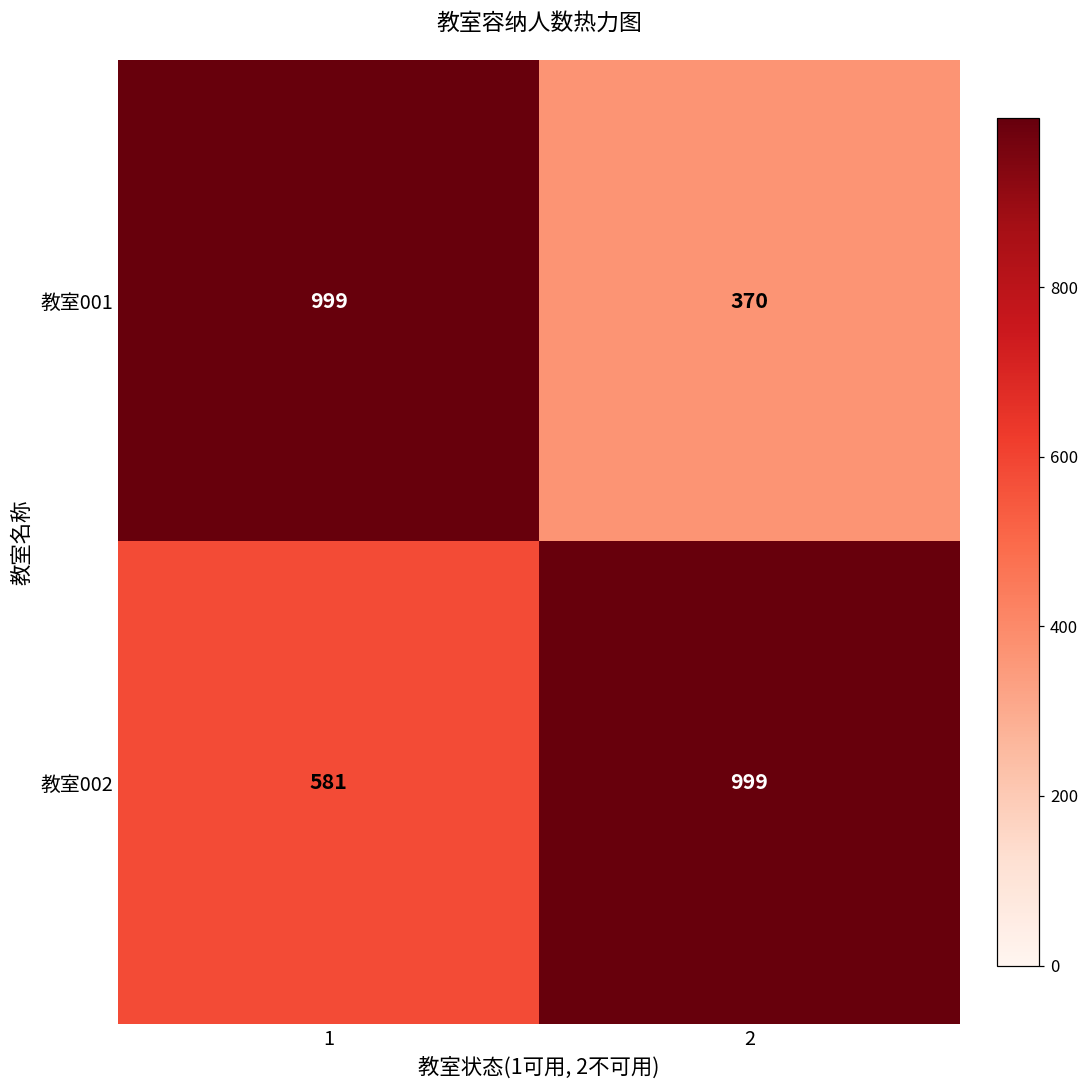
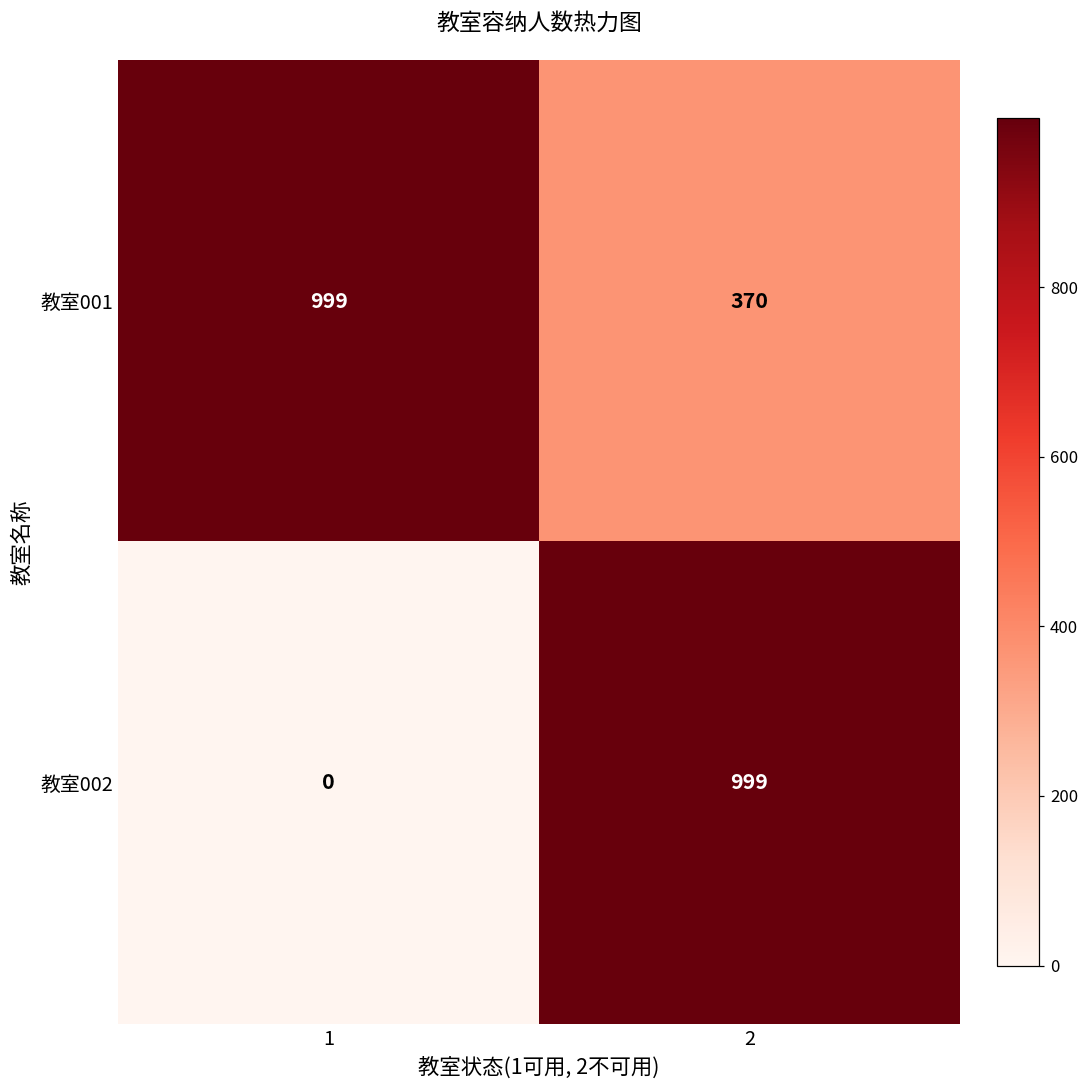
教室002, 1: 581 -> 0
